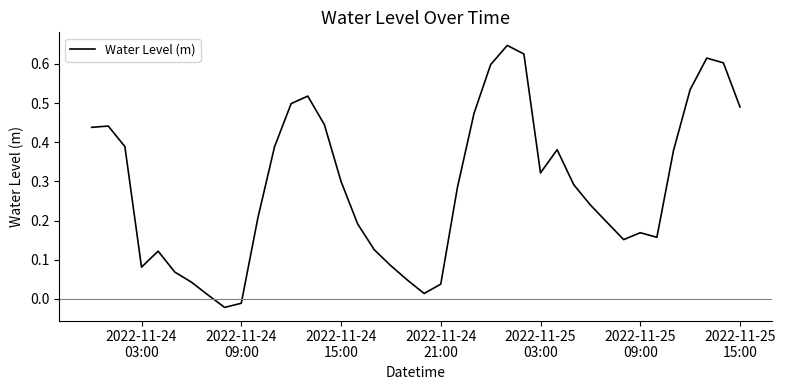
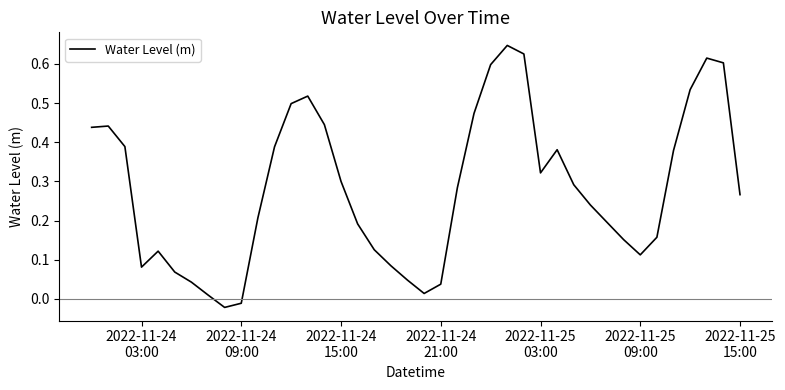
2022-11-25 09:00: 0.17 -> 0.11
2022-11-25 15:00: 0.49 -> 0.27
